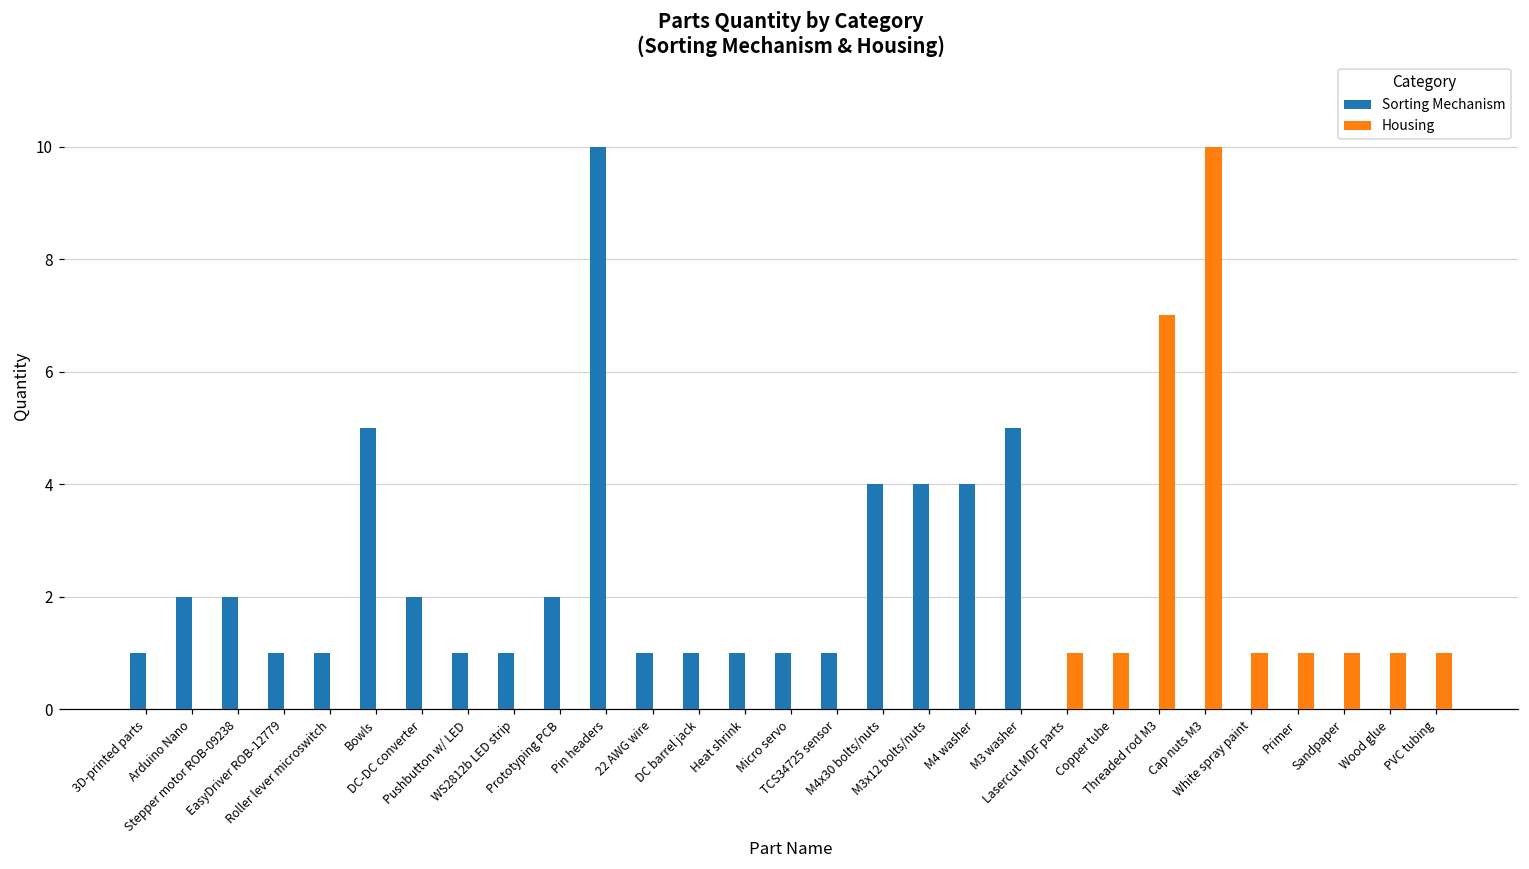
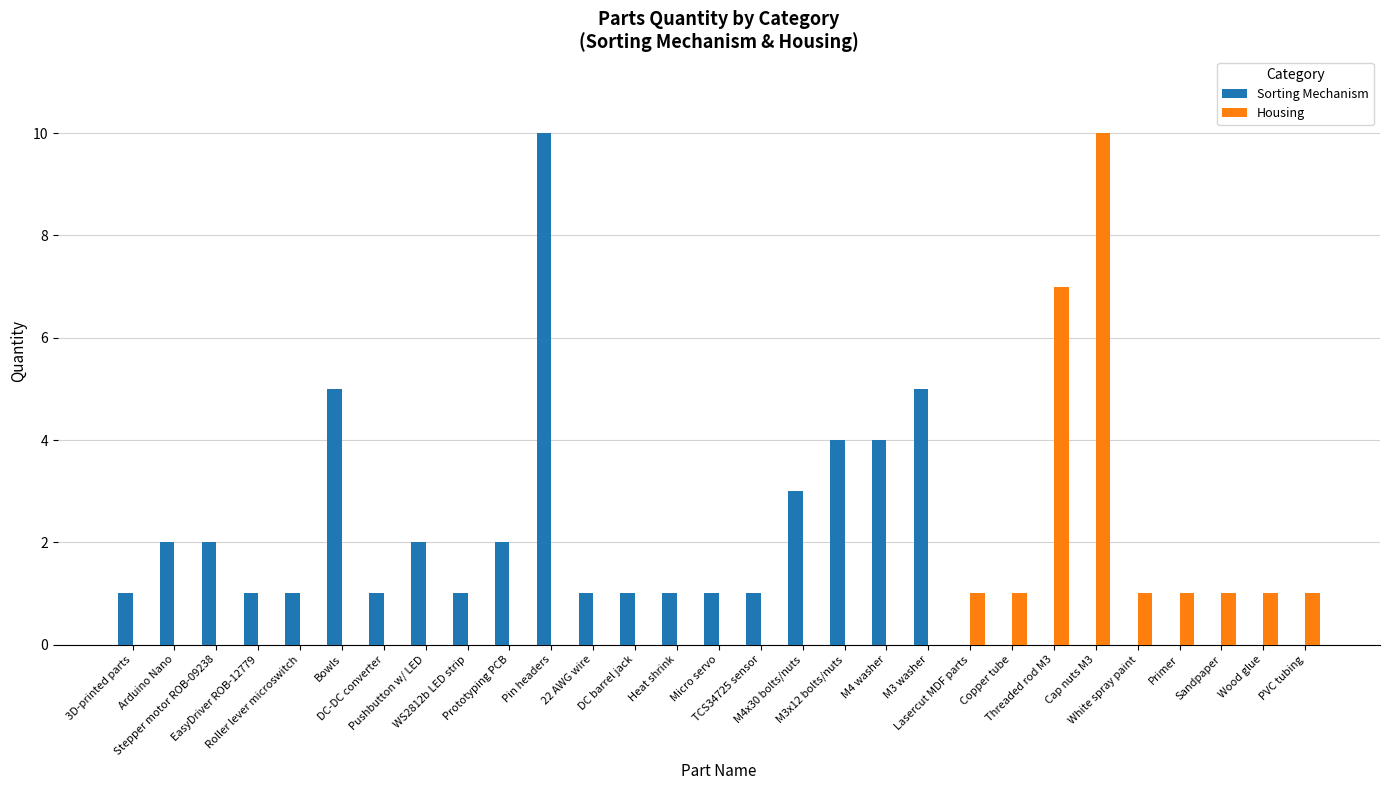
Sorting Mechanism, DC-DC converter: 2 -> 1
Sorting Mechanism, Pushbutton w/ LED: 1 -> 2
Sorting Mechanism, M4x30 bolts/nuts: 4 -> 3
